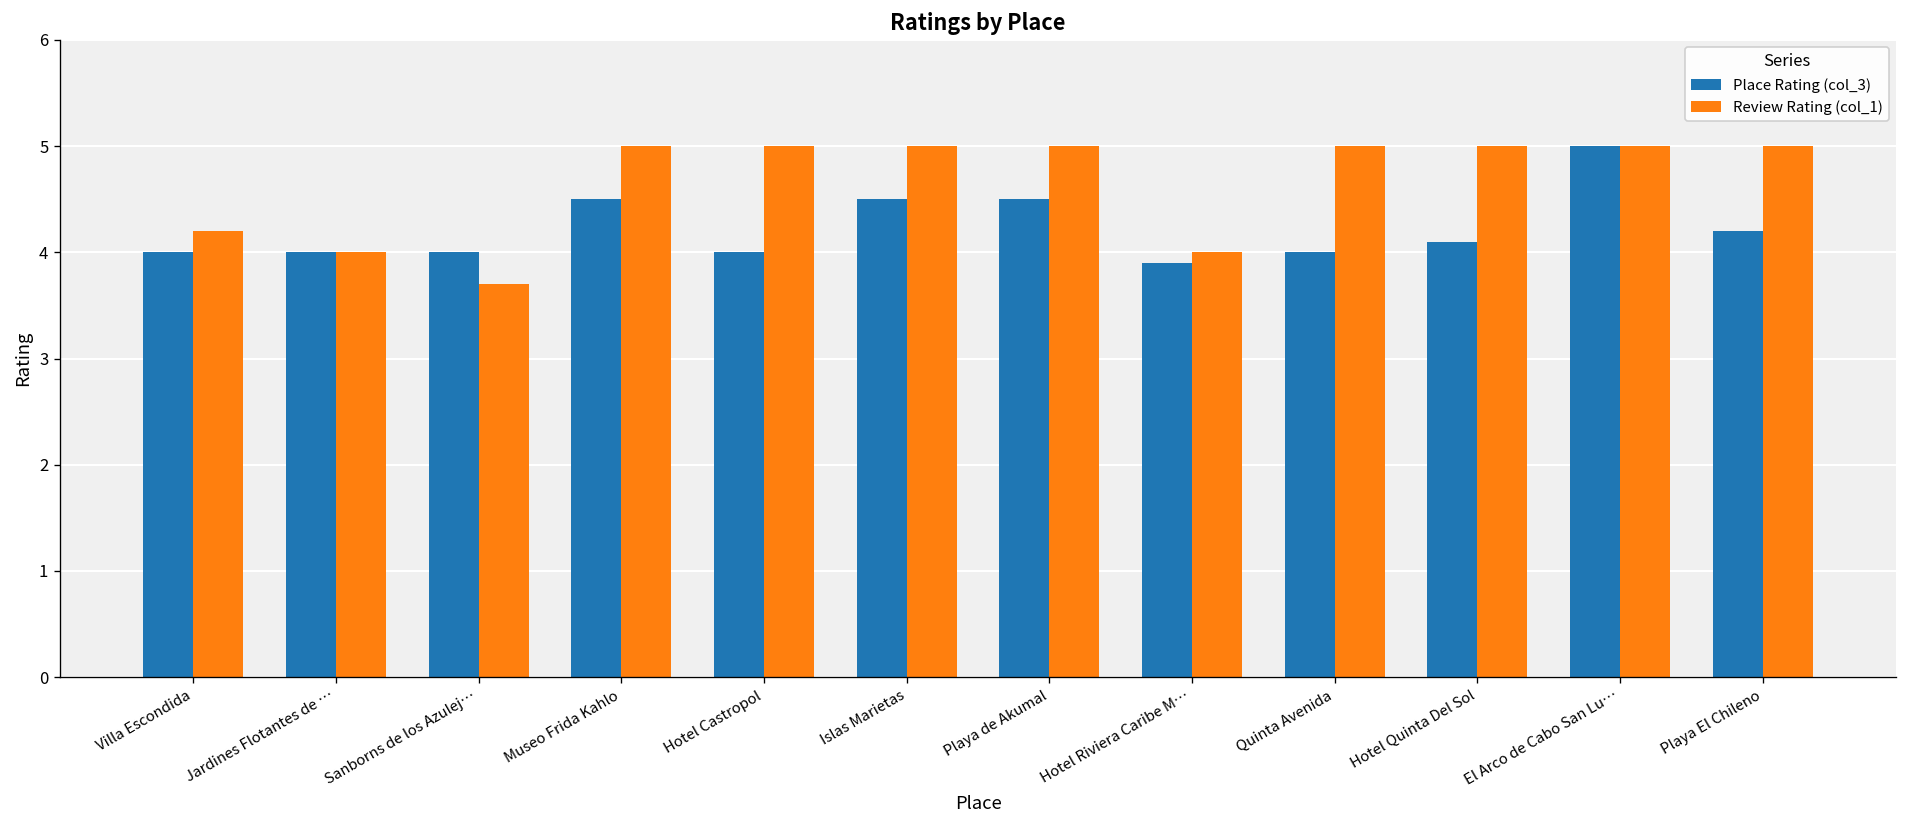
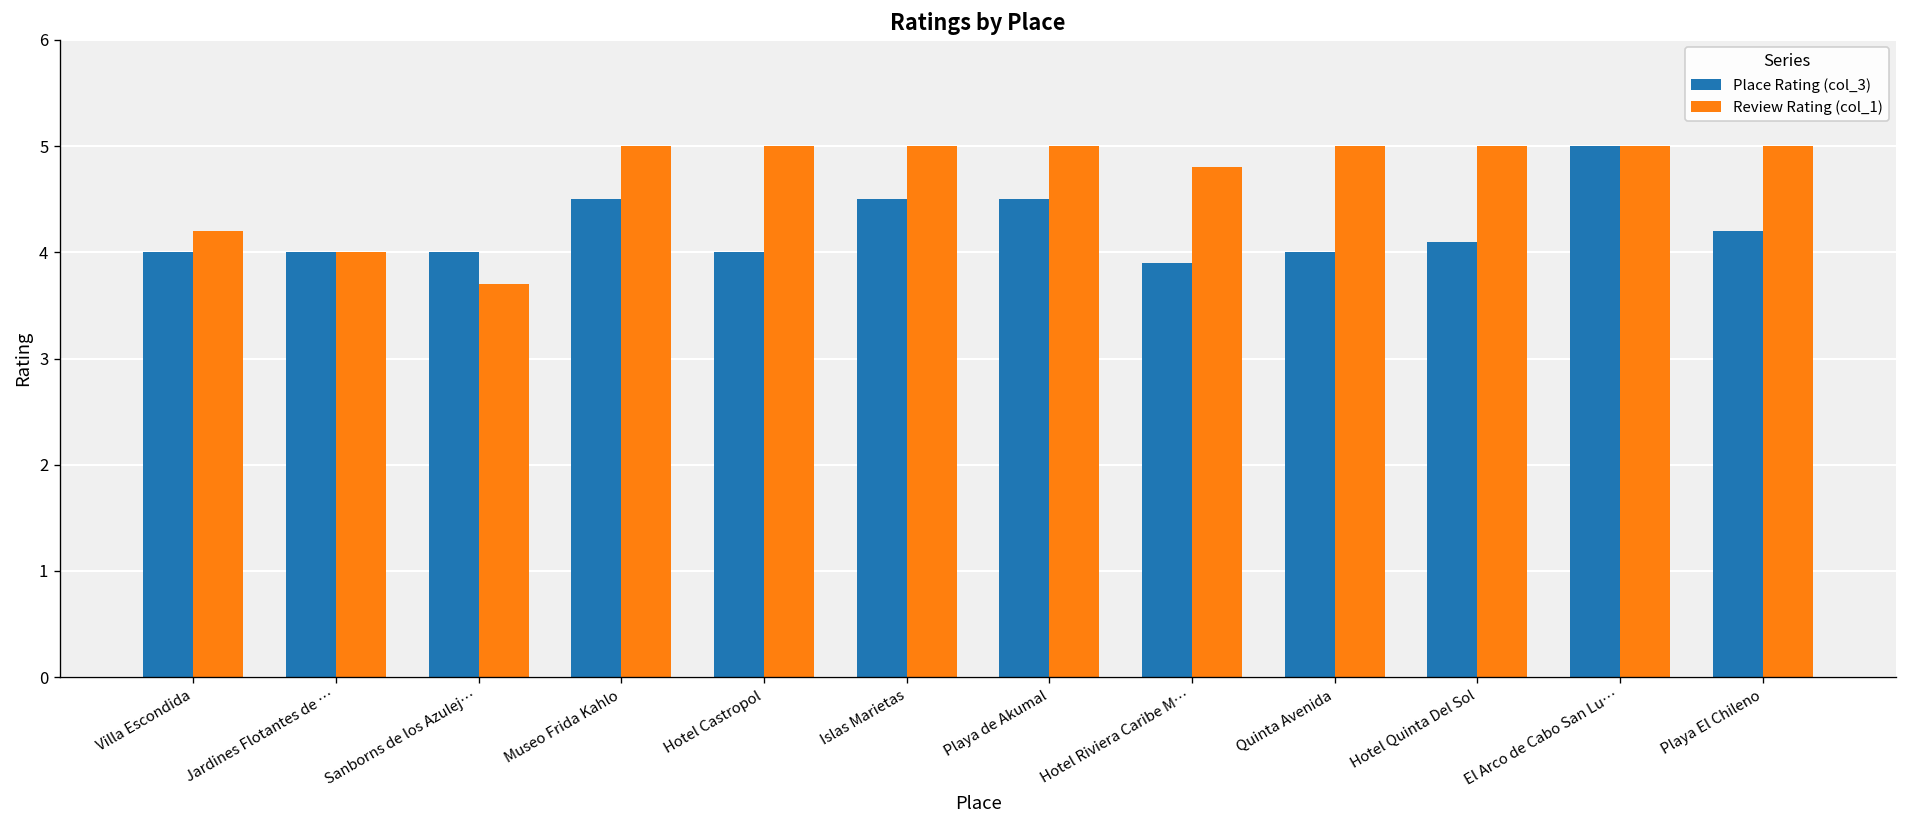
Review Rating (col_1), Hotel Riviera Caribe M…: 4.0 -> 4.8
